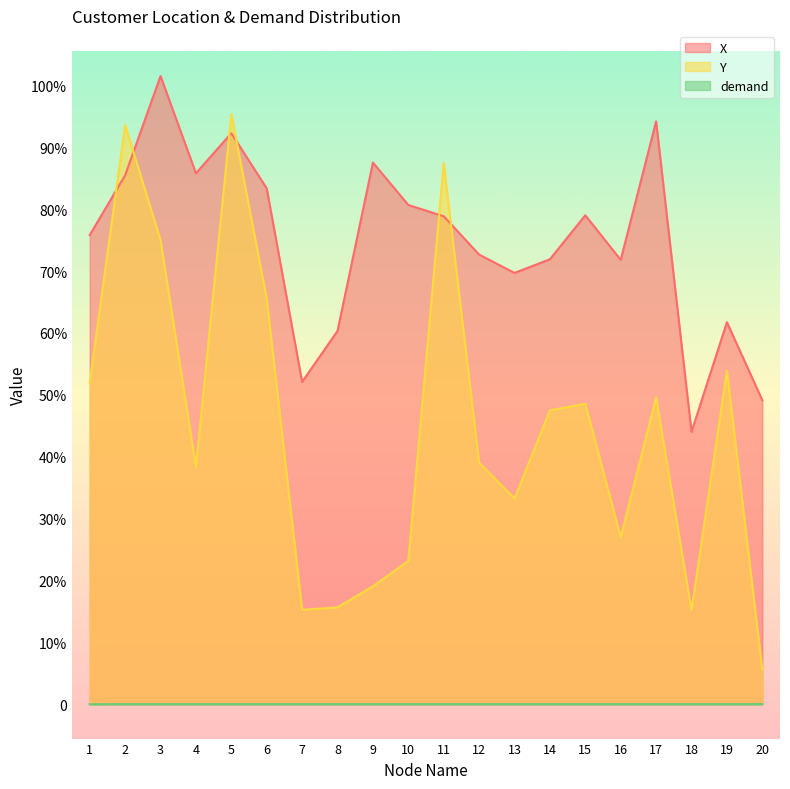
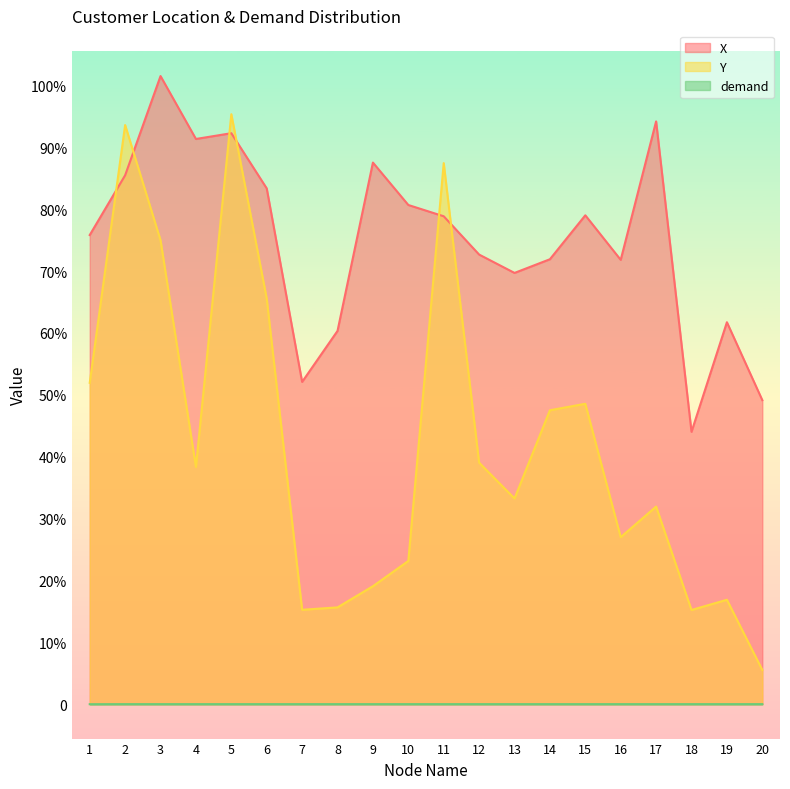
X, 4: 86% -> 91%
Y, 17: 50% -> 32%
Y, 19: 54% -> 17%
